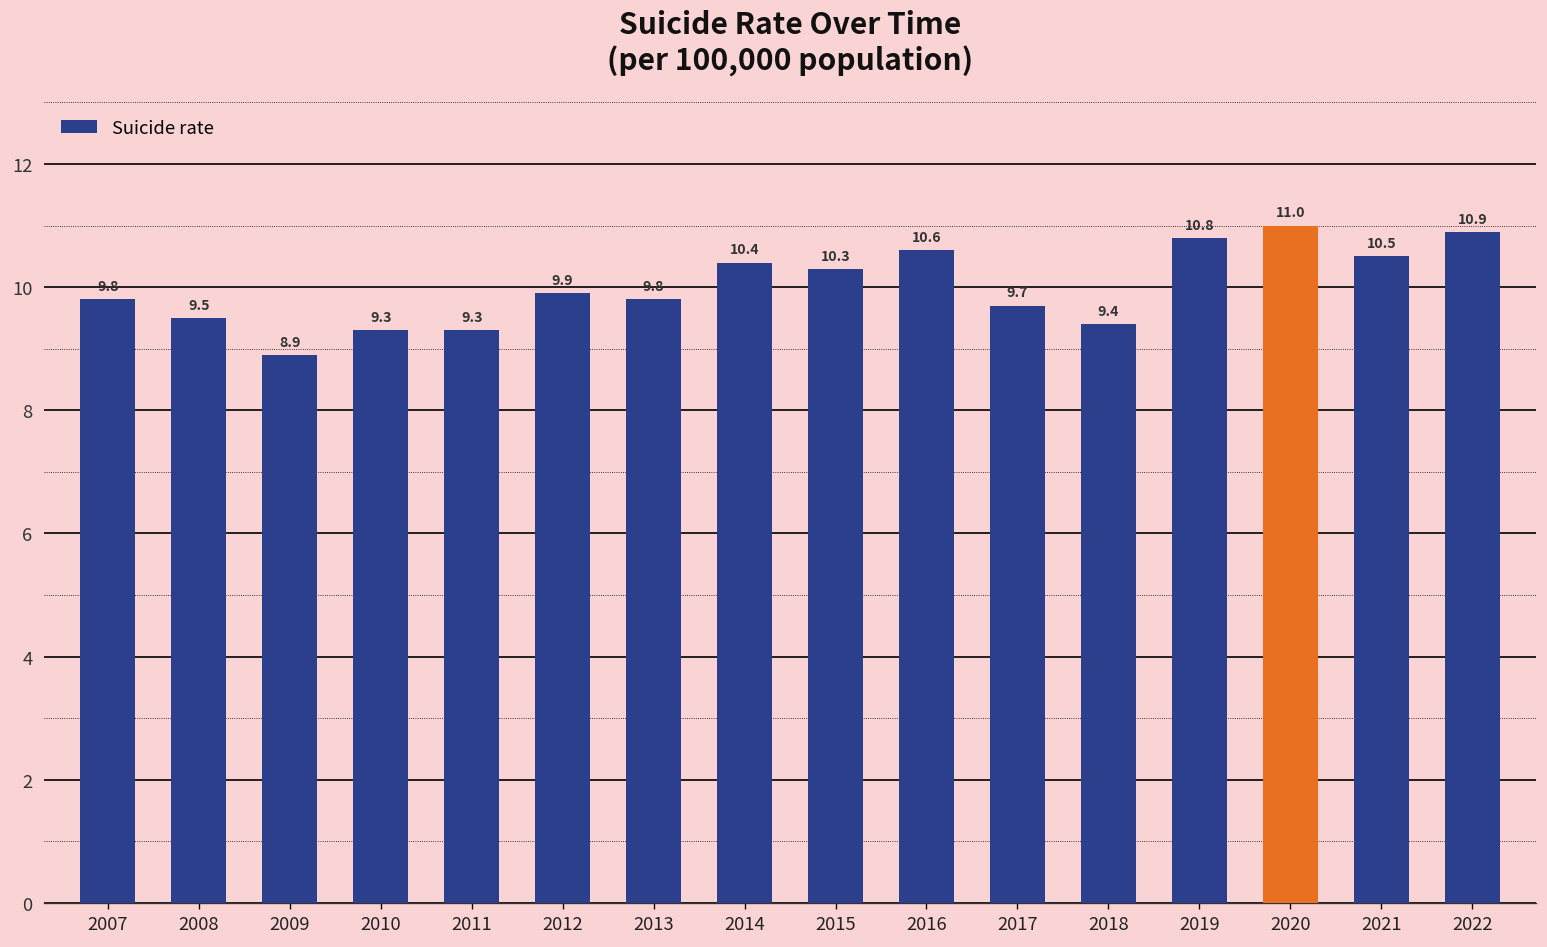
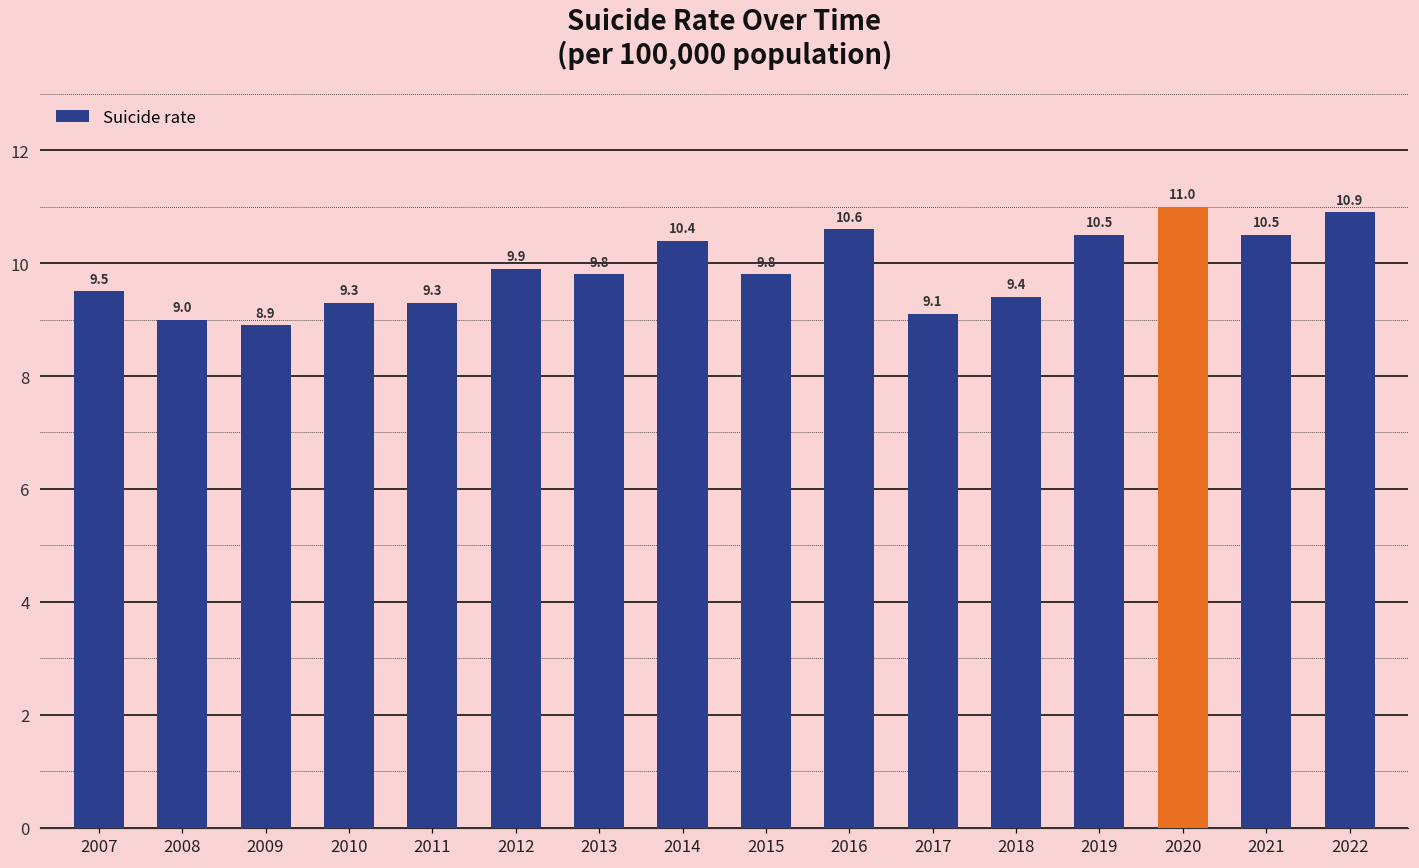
2007: 9.8 -> 9.5
2008: 9.5 -> 9.0
2015: 10.3 -> 9.8
2017: 9.7 -> 9.1
2019: 10.8 -> 10.5
